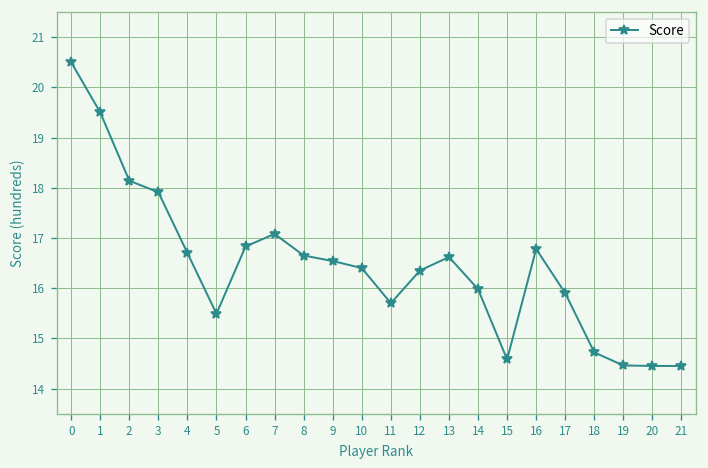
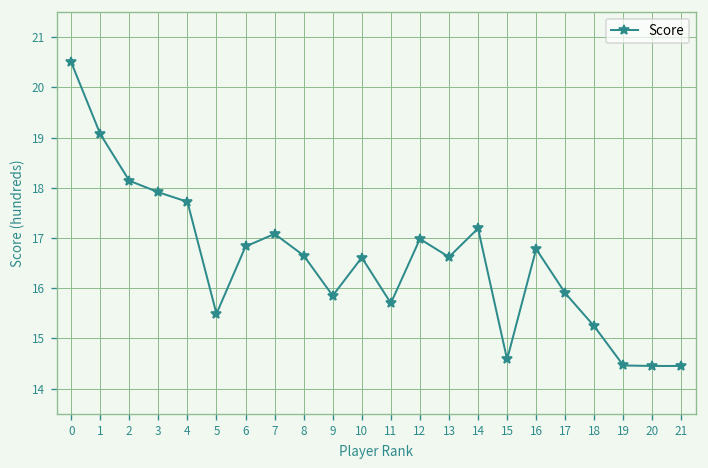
1: 19.5 -> 19.1
4: 16.7 -> 17.7
9: 16.5 -> 15.9
10: 16.4 -> 16.6
12: 16.4 -> 17.0
14: 16.0 -> 17.2
18: 14.7 -> 15.2
